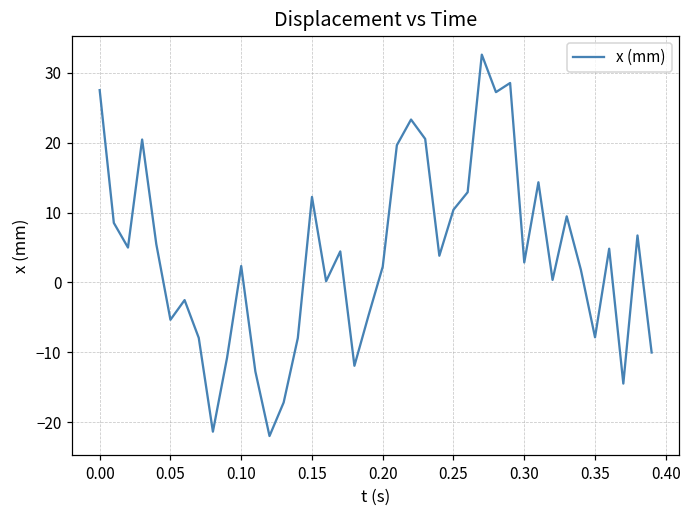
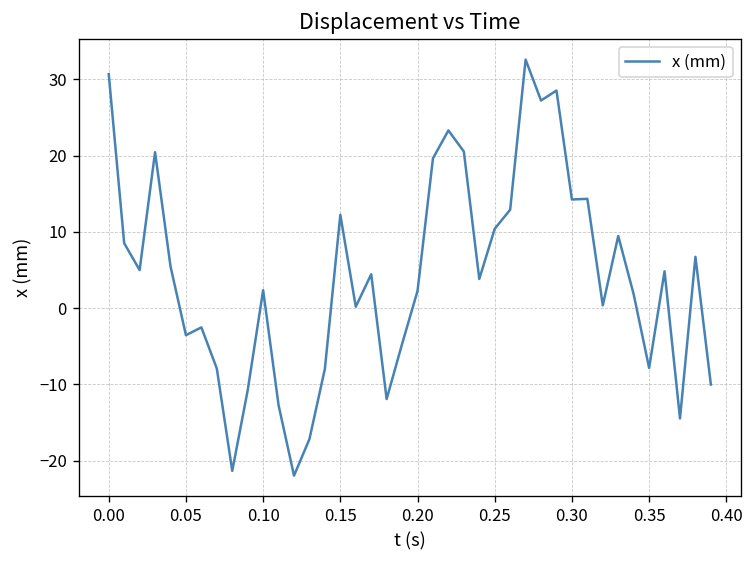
0.00: 28 -> 31
0.05: -5 -> -4
0.30: 3 -> 14
